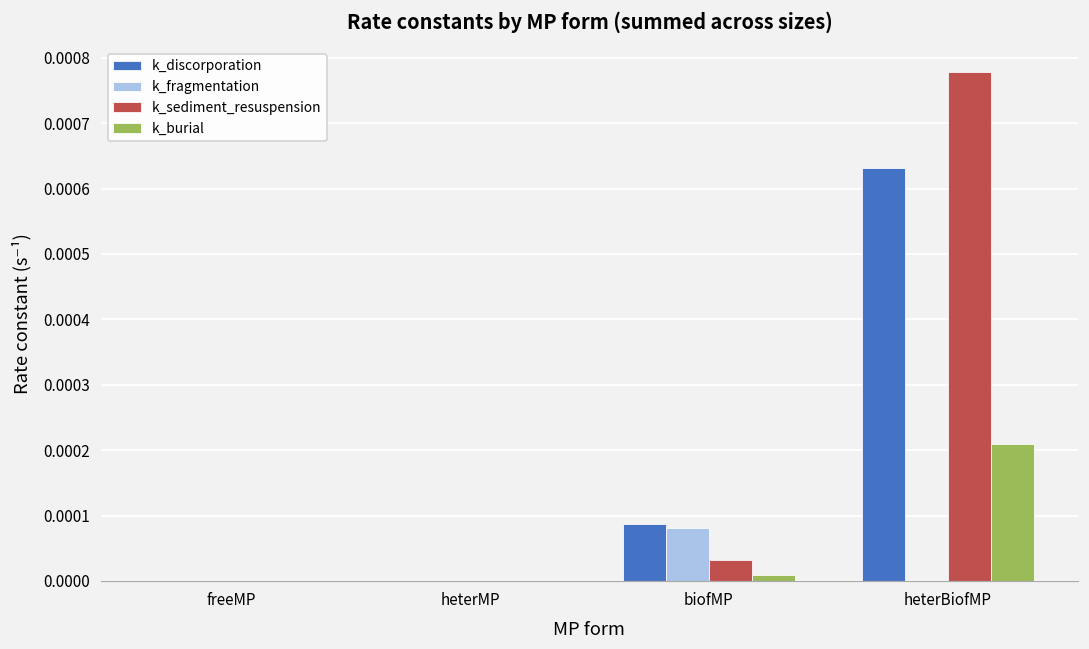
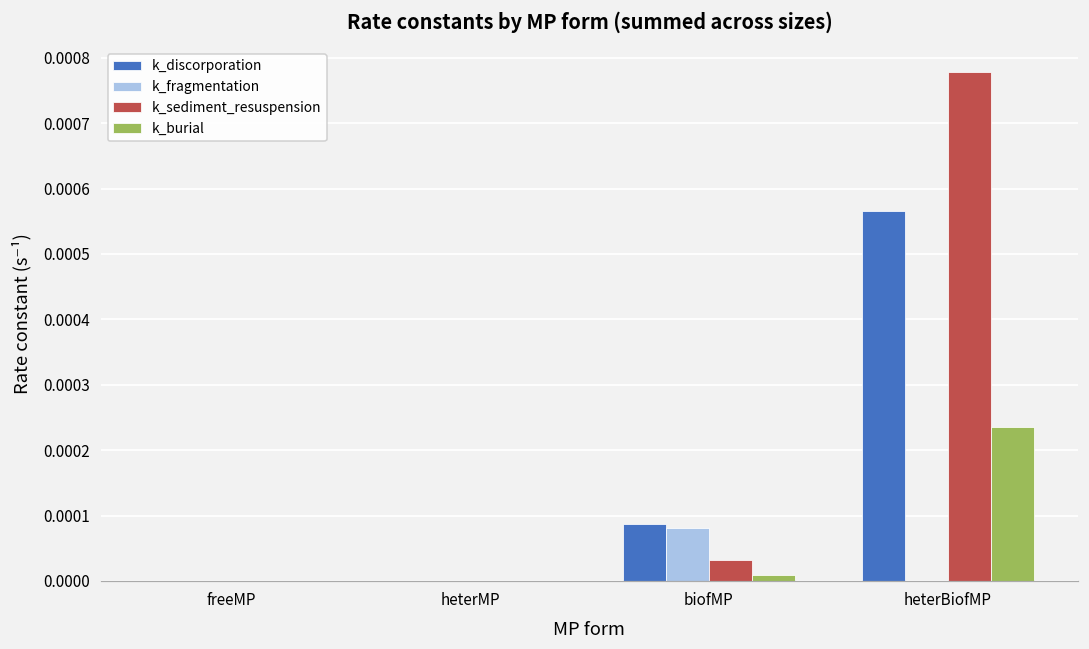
k_discorporation, heterBiofMP: 0.00063 -> 0.00057
k_burial, heterBiofMP: 0.00021 -> 0.00023
